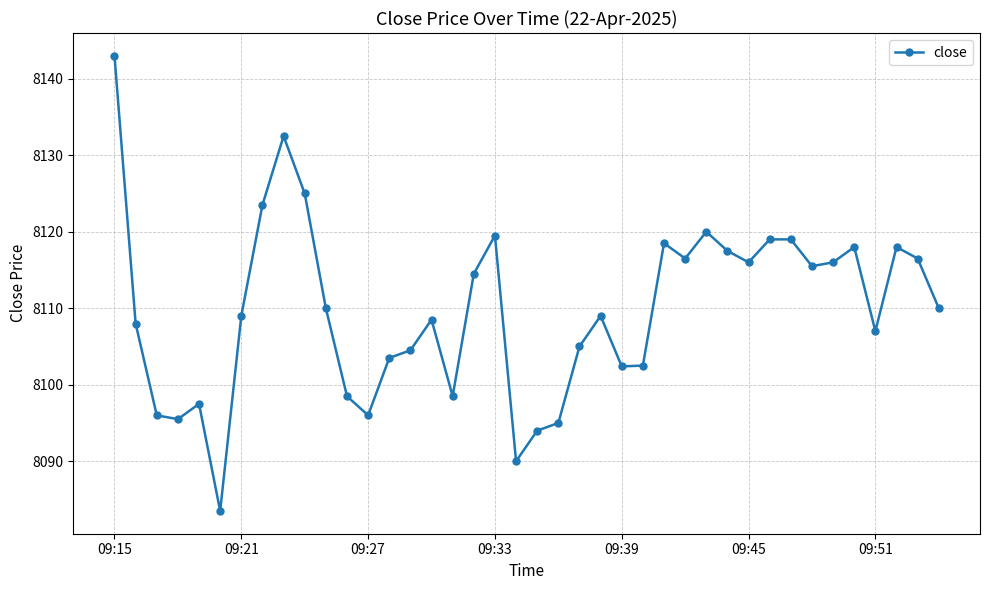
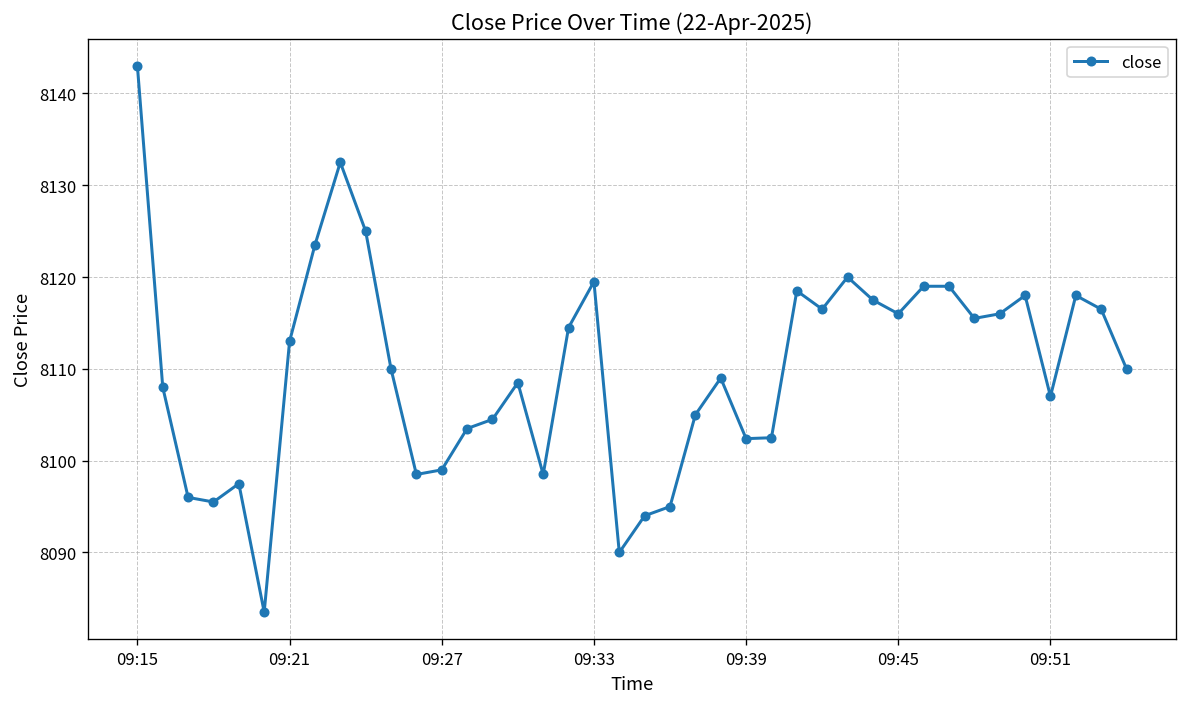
09:21: 8109 -> 8113
09:27: 8096 -> 8099
